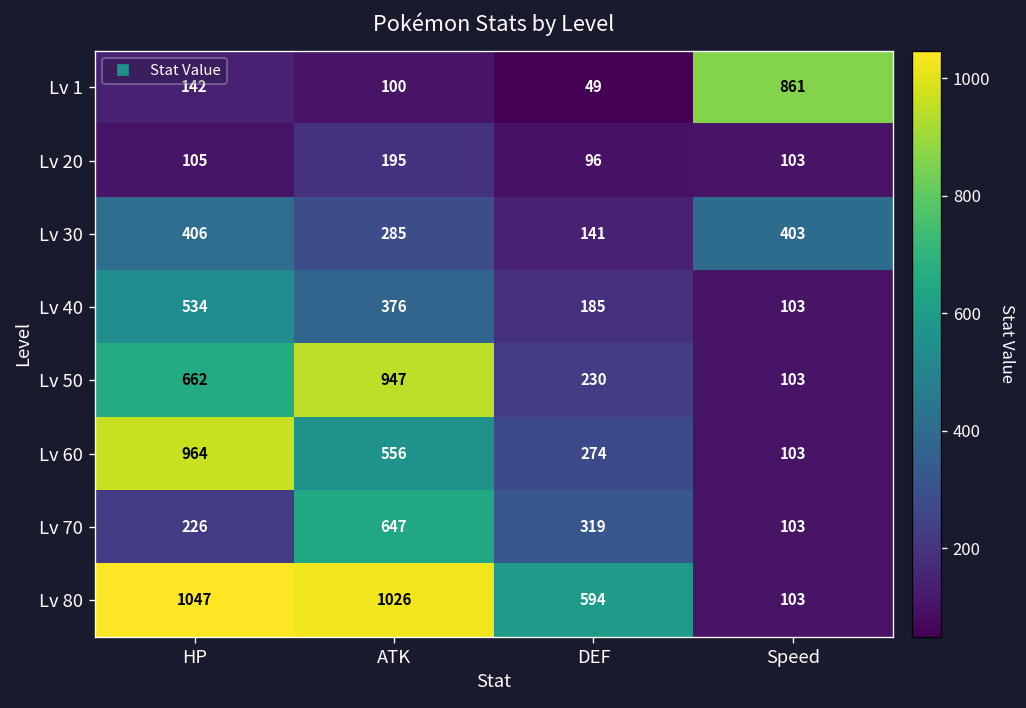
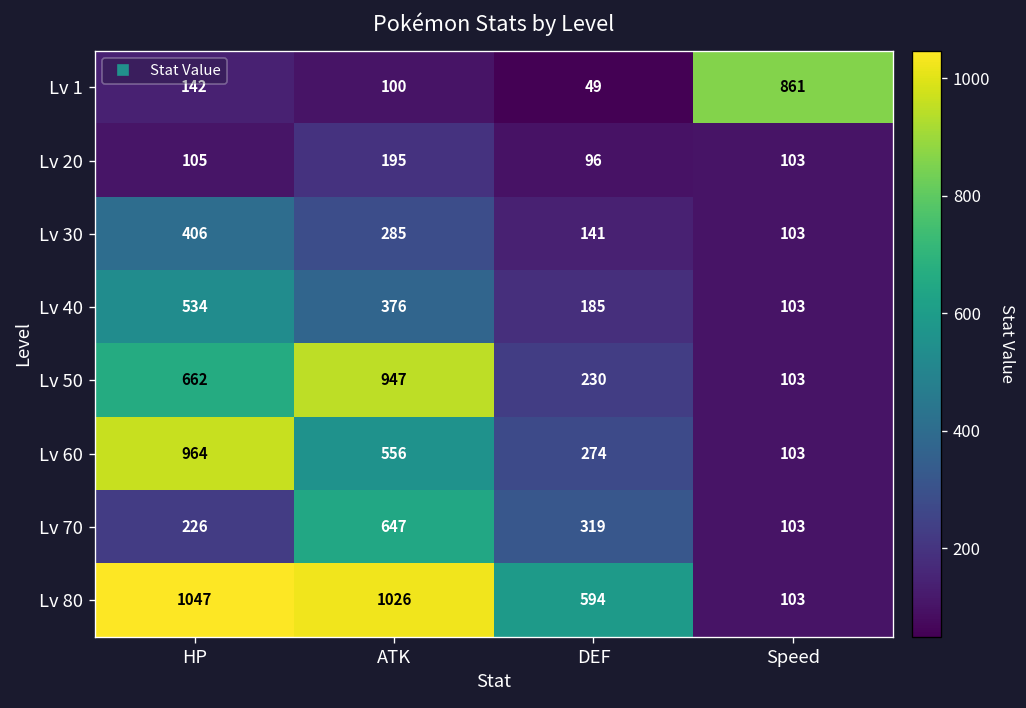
Lv 30, Speed: 403 -> 103
